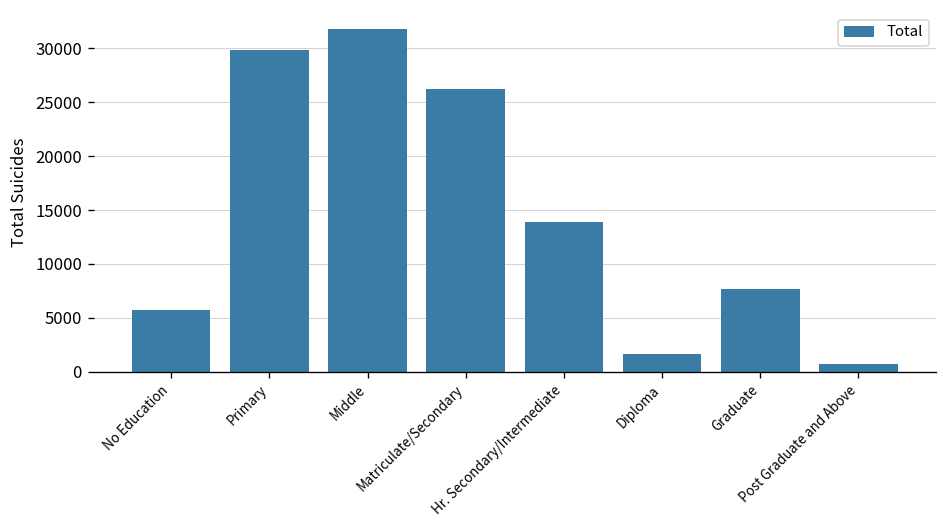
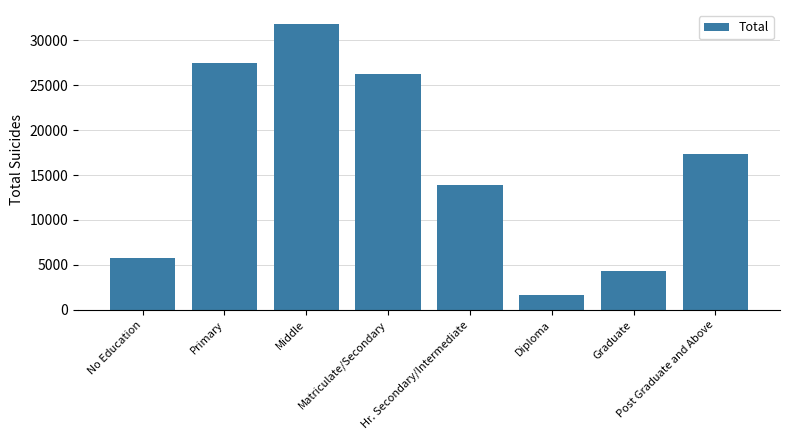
Primary: 30000 -> 27000
Graduate: 8000 -> 4000
Post Graduate and Above: 1000 -> 17000
